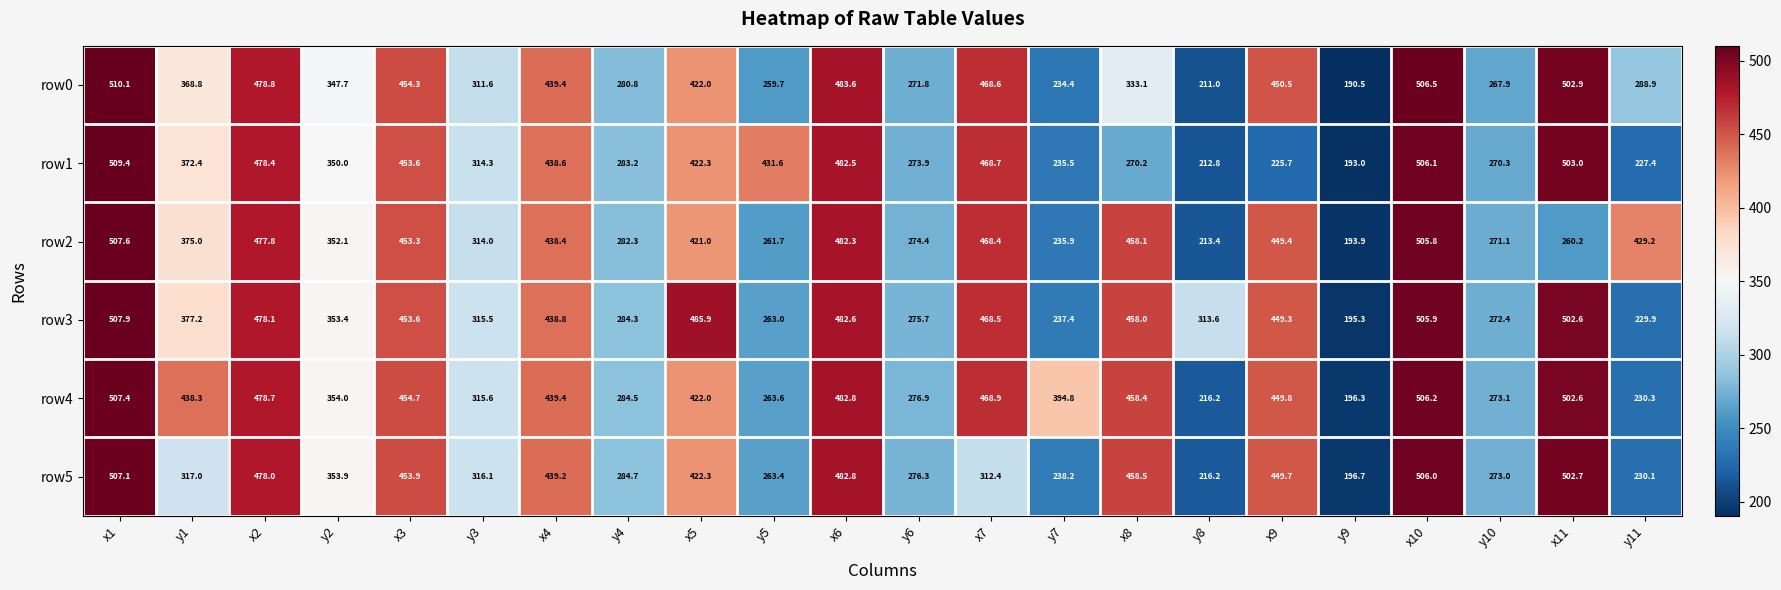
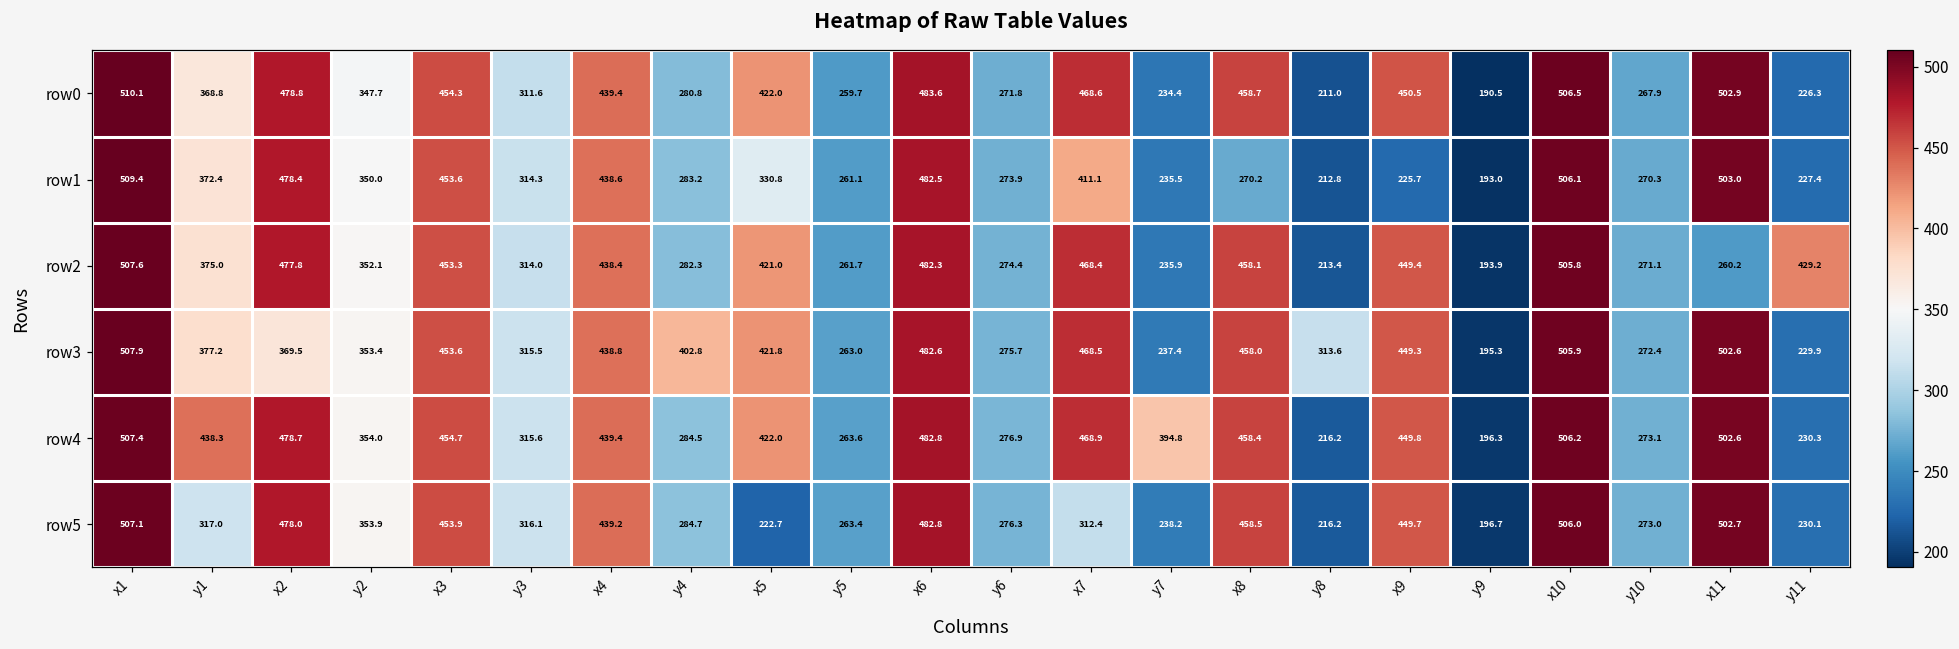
row0, x8: 333.1 -> 458.7
row0, y11: 288.9 -> 226.3
row1, x5: 422.3 -> 330.8
row1, y5: 431.6 -> 261.1
row1, x7: 468.7 -> 411.1
row3, x2: 478.1 -> 369.5
row3, y4: 284.3 -> 402.8
row3, x5: 485.9 -> 421.8
row5, x5: 422.3 -> 222.7
